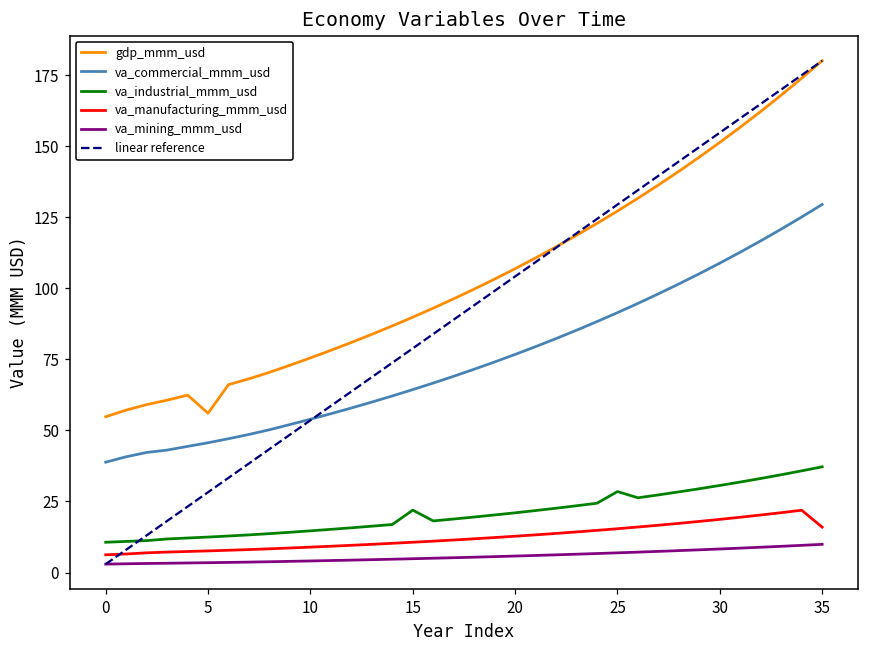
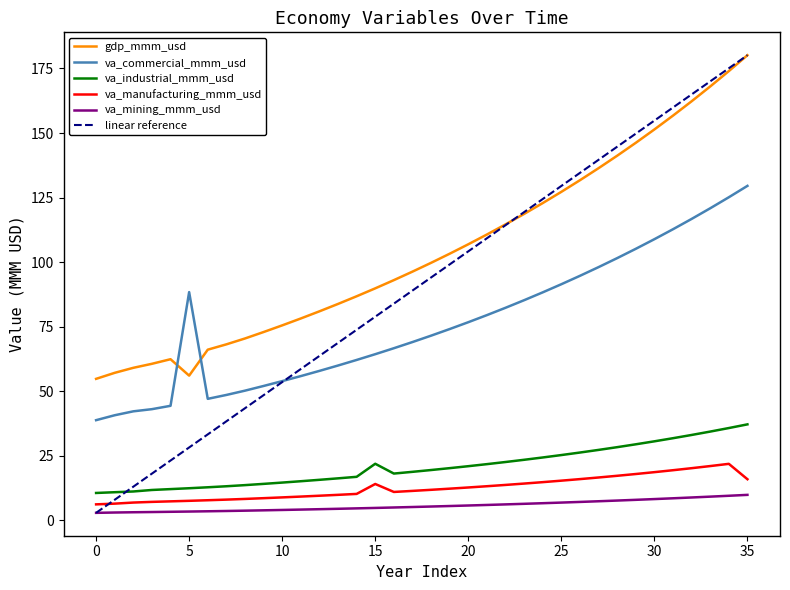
va_commercial_mmm_usd, 5: 46 -> 88
va_manufacturing_mmm_usd, 15: 11 -> 14
va_industrial_mmm_usd, 25: 28 -> 25
